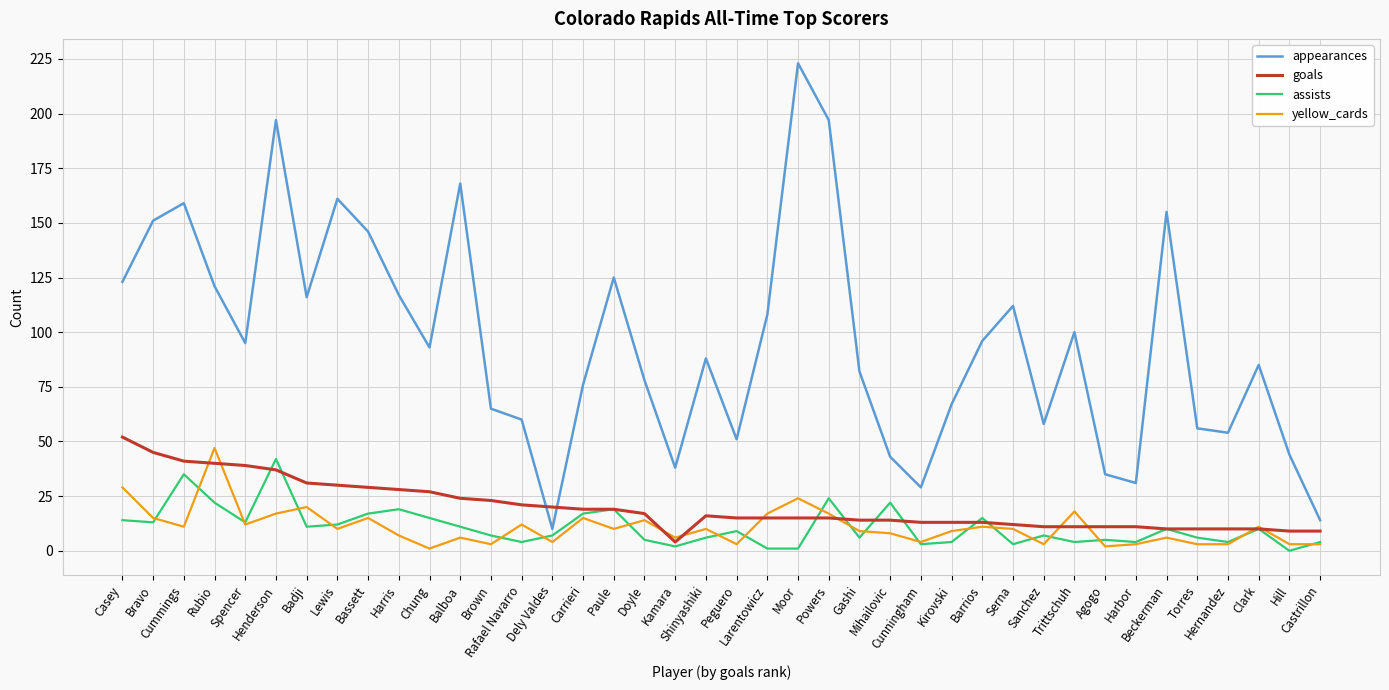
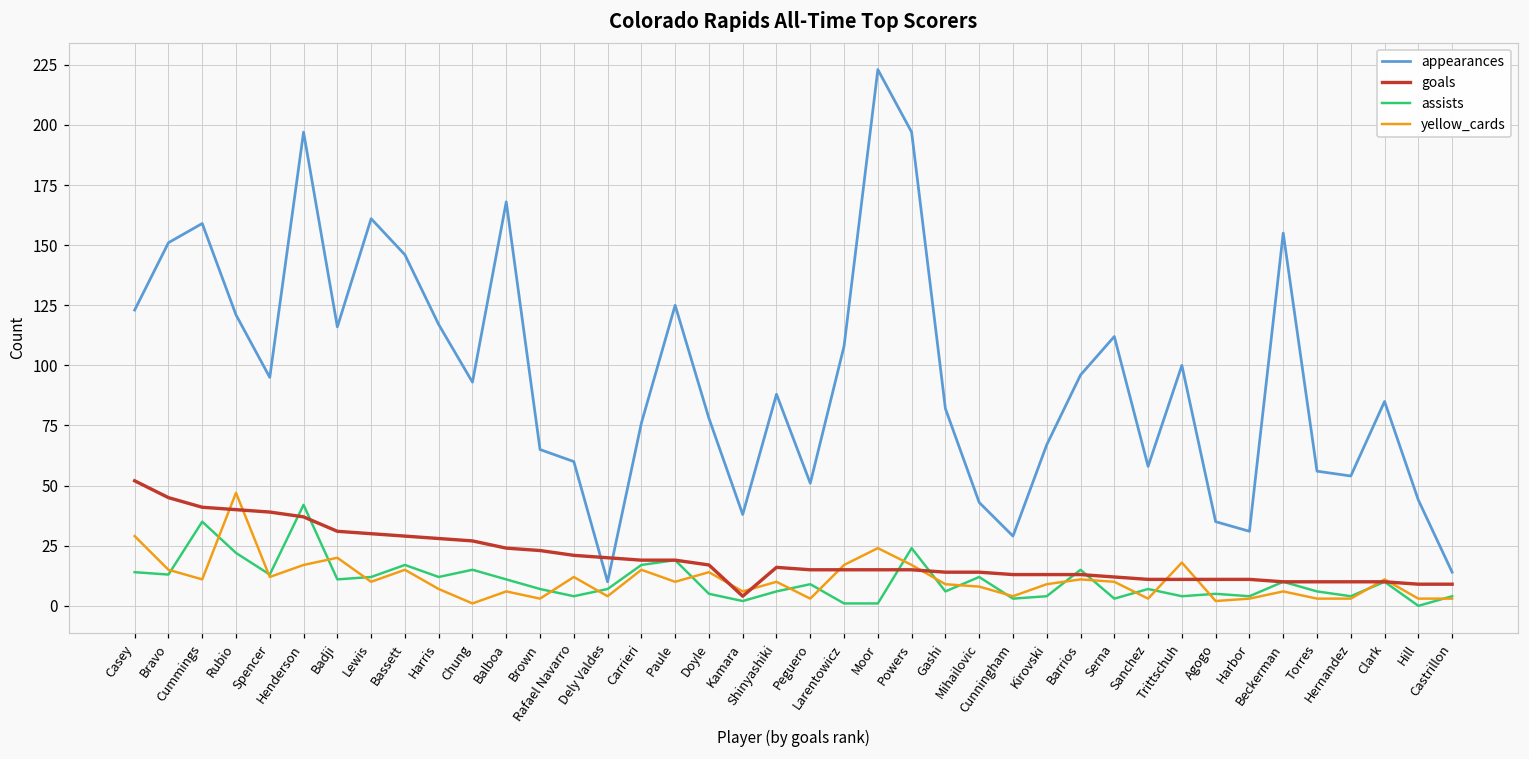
assists, Harris: 19 -> 12
assists, Mihailovic: 22 -> 12
